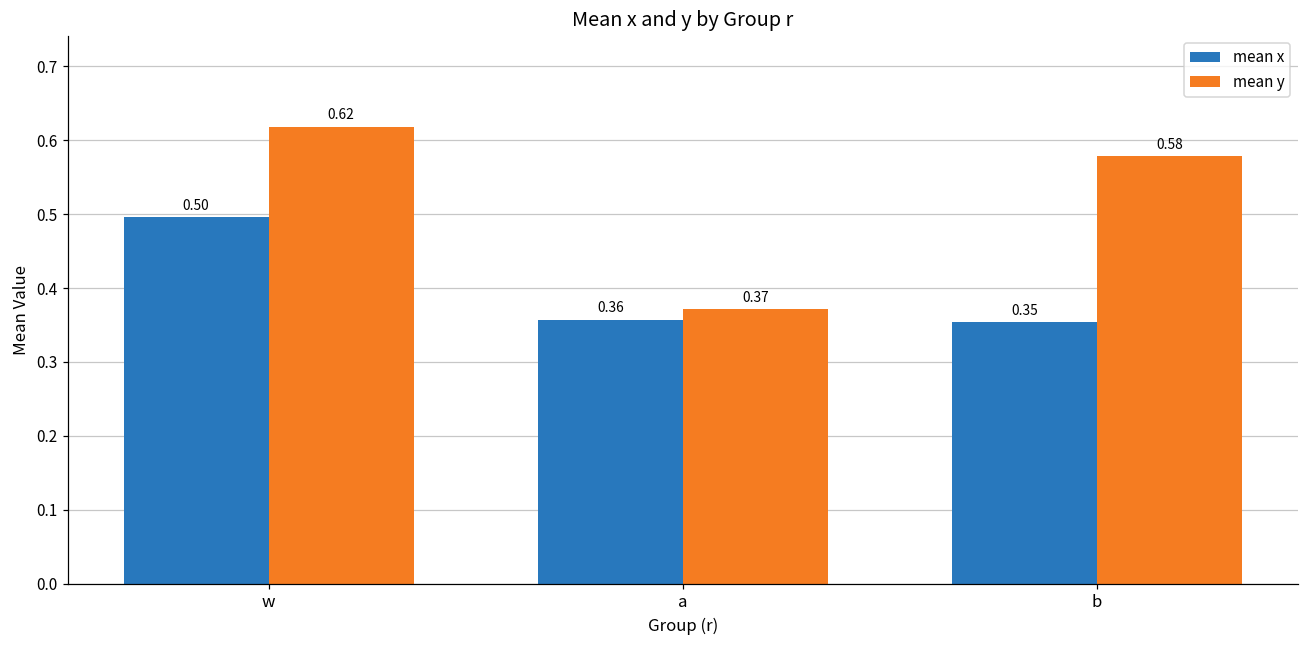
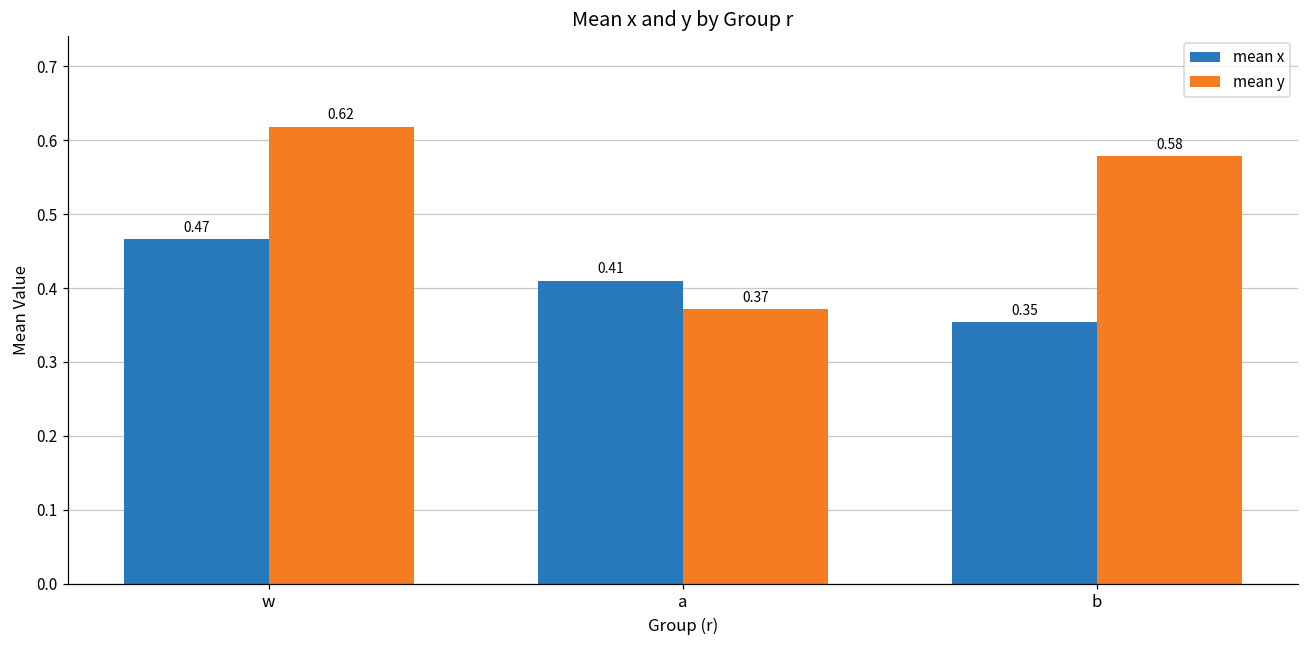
mean x, w: 0.50 -> 0.47
mean x, a: 0.36 -> 0.41
